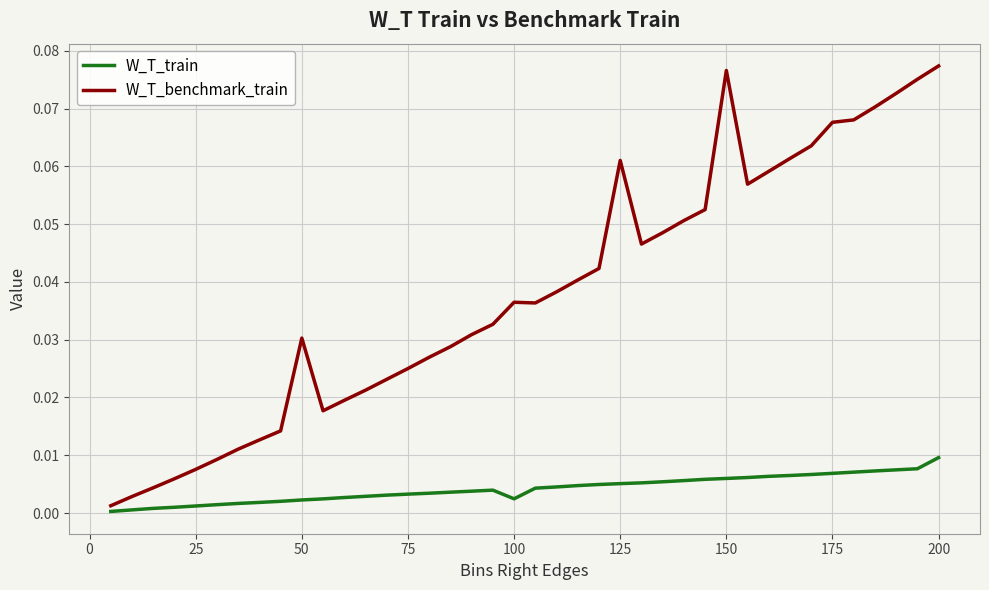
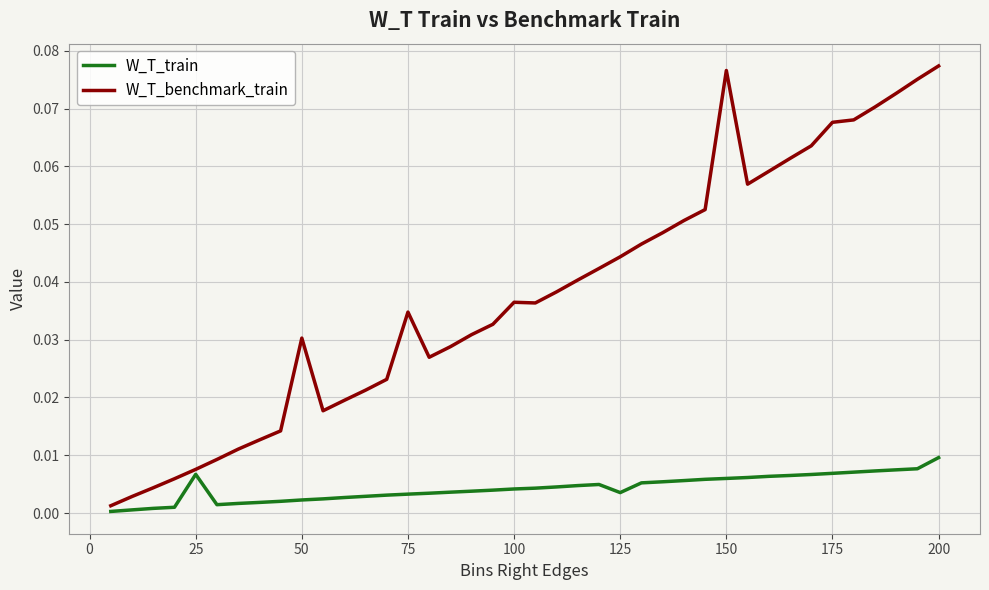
W_T_train, 25: 0.001 -> 0.007
W_T_benchmark_train, 75: 0.025 -> 0.035
W_T_train, 100: 0.002 -> 0.004
W_T_train, 125: 0.005 -> 0.004
W_T_benchmark_train, 125: 0.061 -> 0.044
